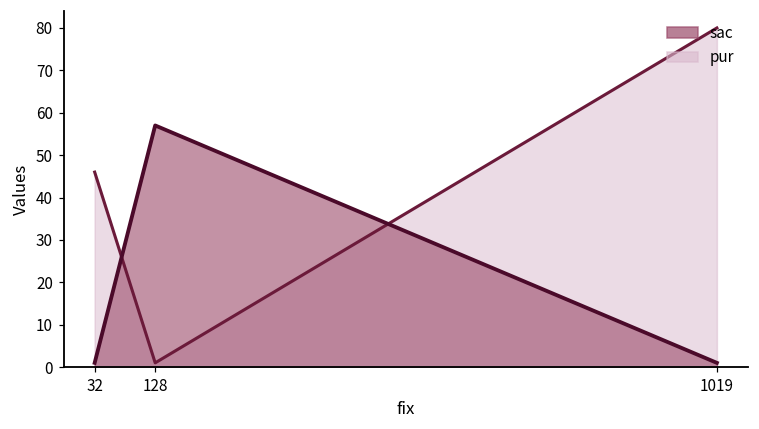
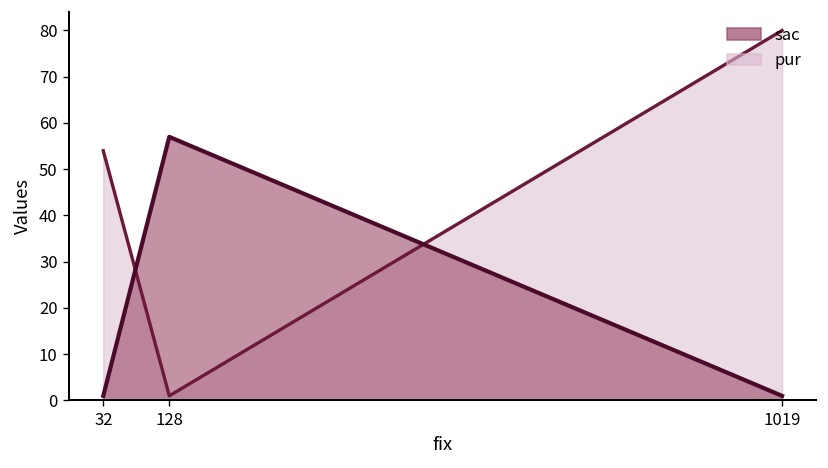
pur, 32: 46 -> 54
